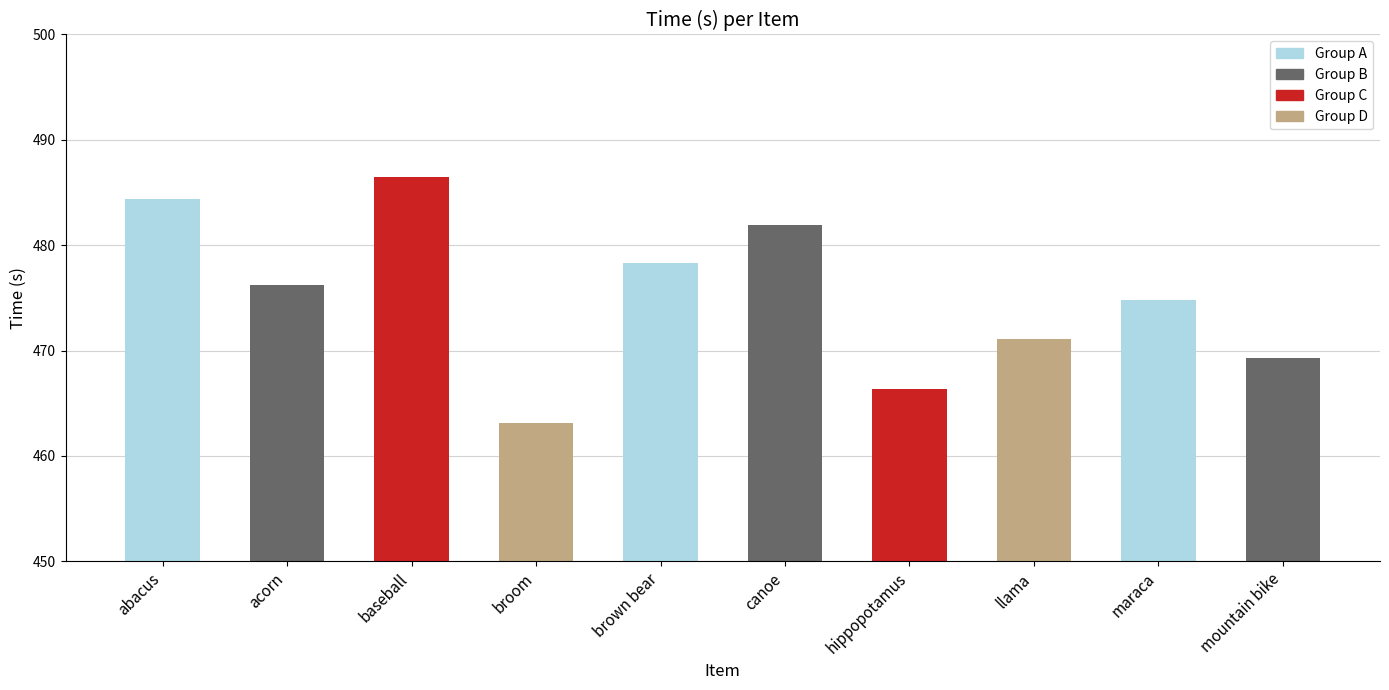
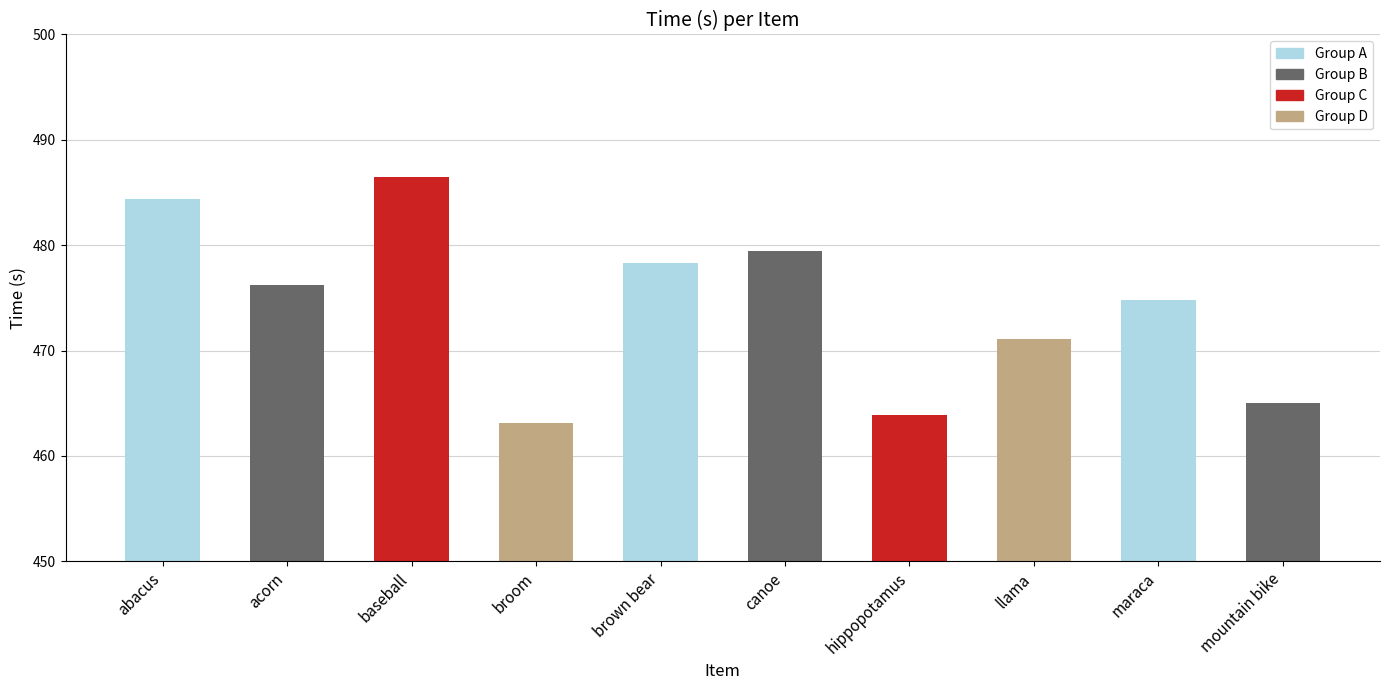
canoe: 481.9 -> 479.5
hippopotamus: 466.3 -> 463.9
mountain bike: 469.3 -> 465.0
